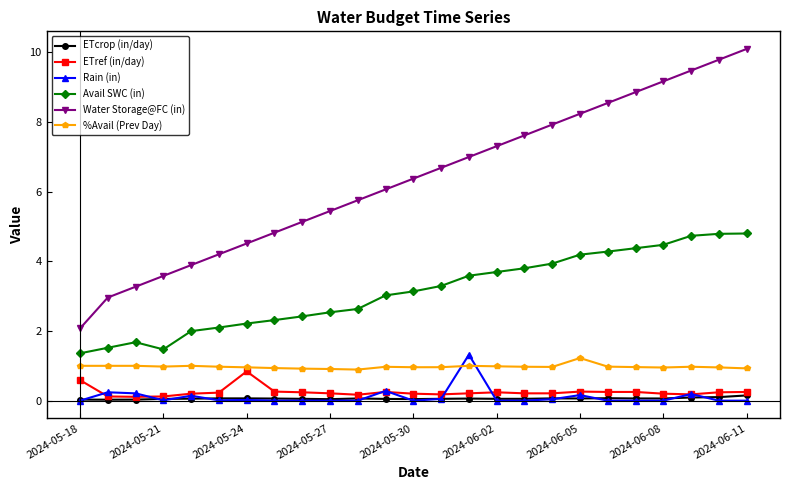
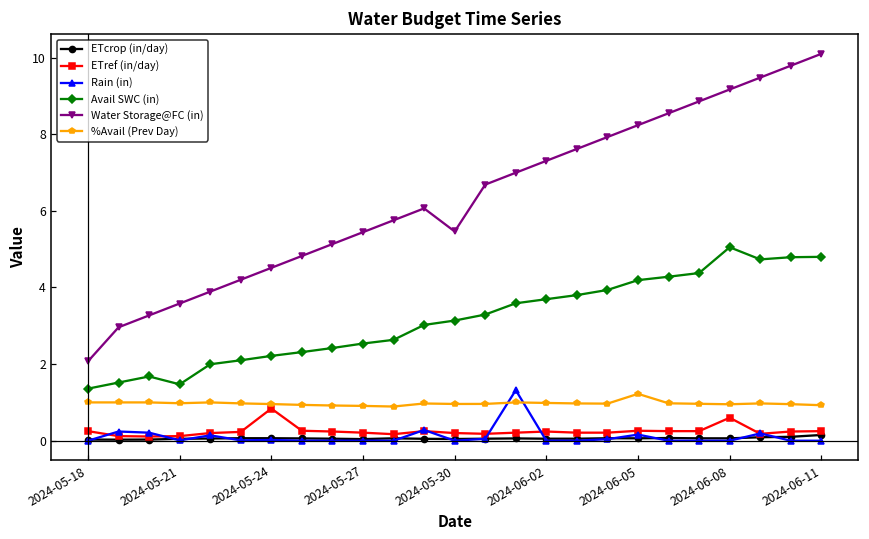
ETref (in/day), 2024-05-18: 0.6 -> 0.3
Water Storage@FC (in), 2024-05-30: 6.4 -> 5.5
ETref (in/day), 2024-06-08: 0.2 -> 0.6
Avail SWC (in), 2024-06-08: 4.5 -> 5.1
